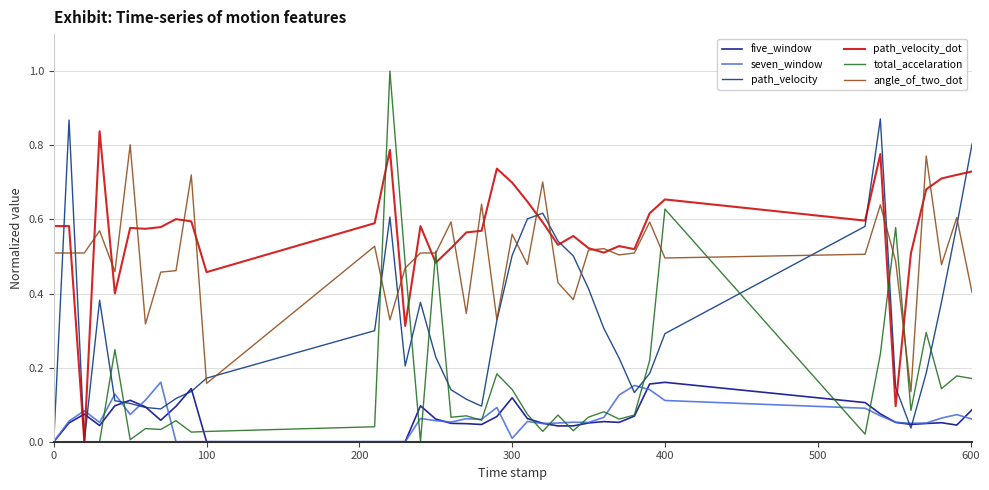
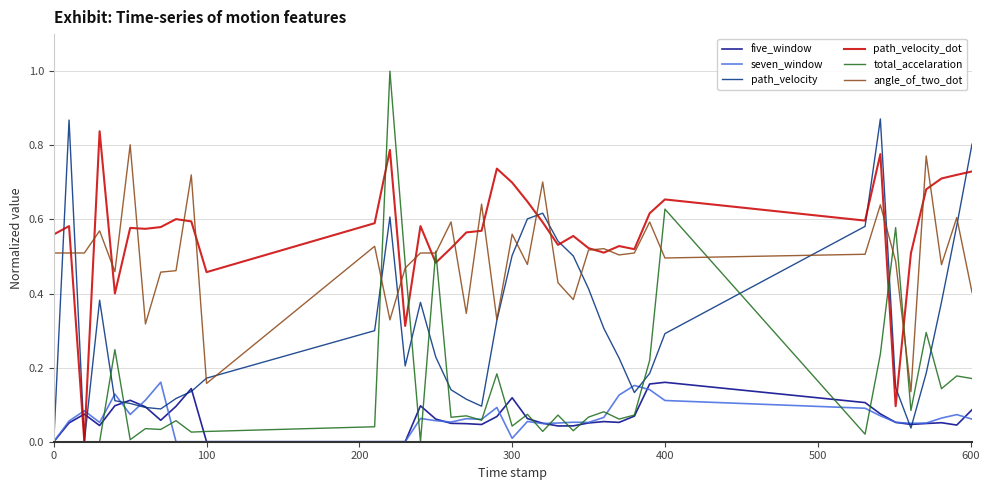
path_velocity_dot, 0: 0.58 -> 0.56
total_accelaration, 300: 0.14 -> 0.04
